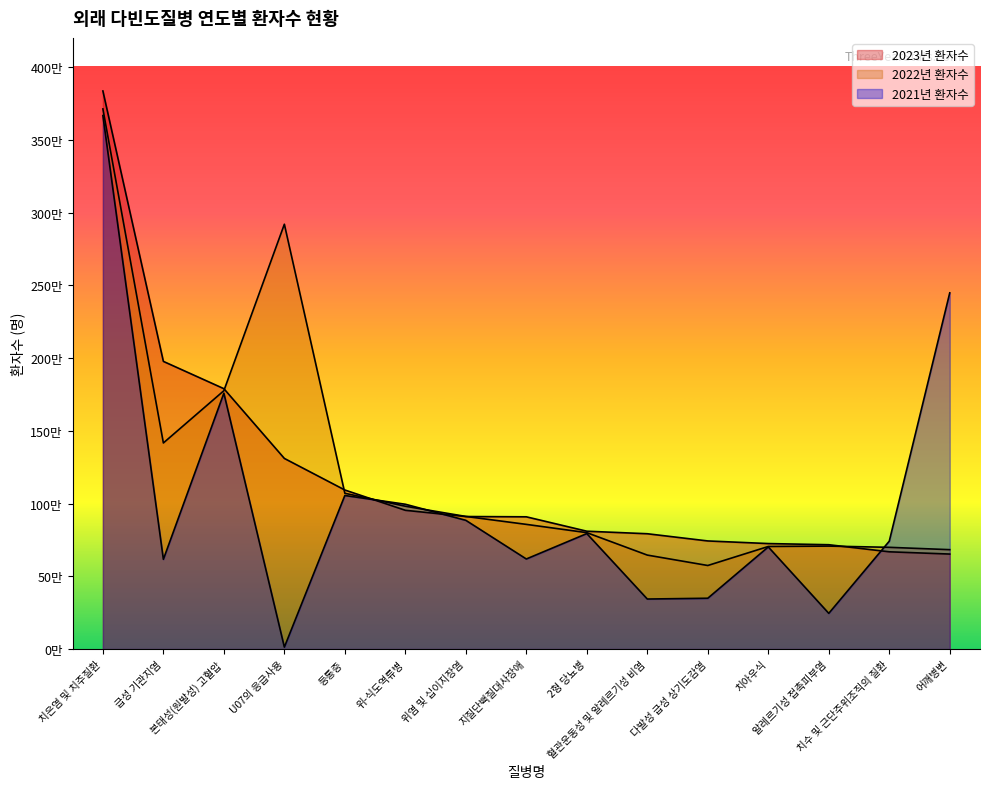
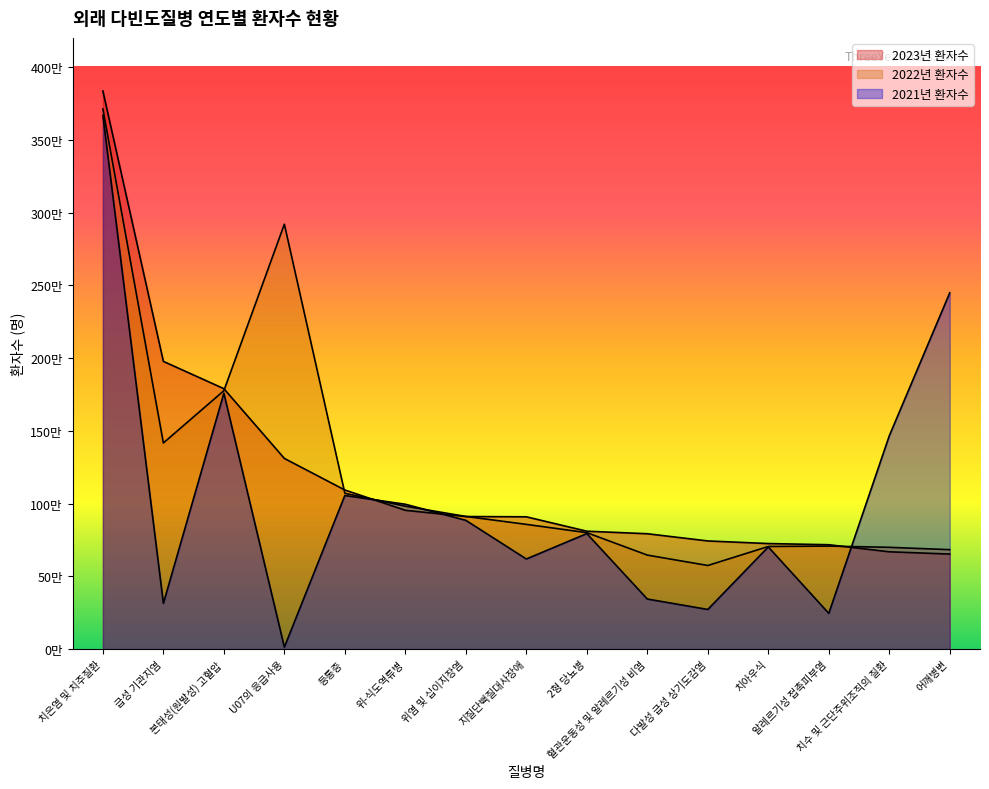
2021년 환자수, 급성 기관지염: 62만 -> 31만
2021년 환자수, 다발성 급성 상기도감염: 35만 -> 27만
2021년 환자수, 치수 및 근단주위조직의 질환: 74만 -> 147만
